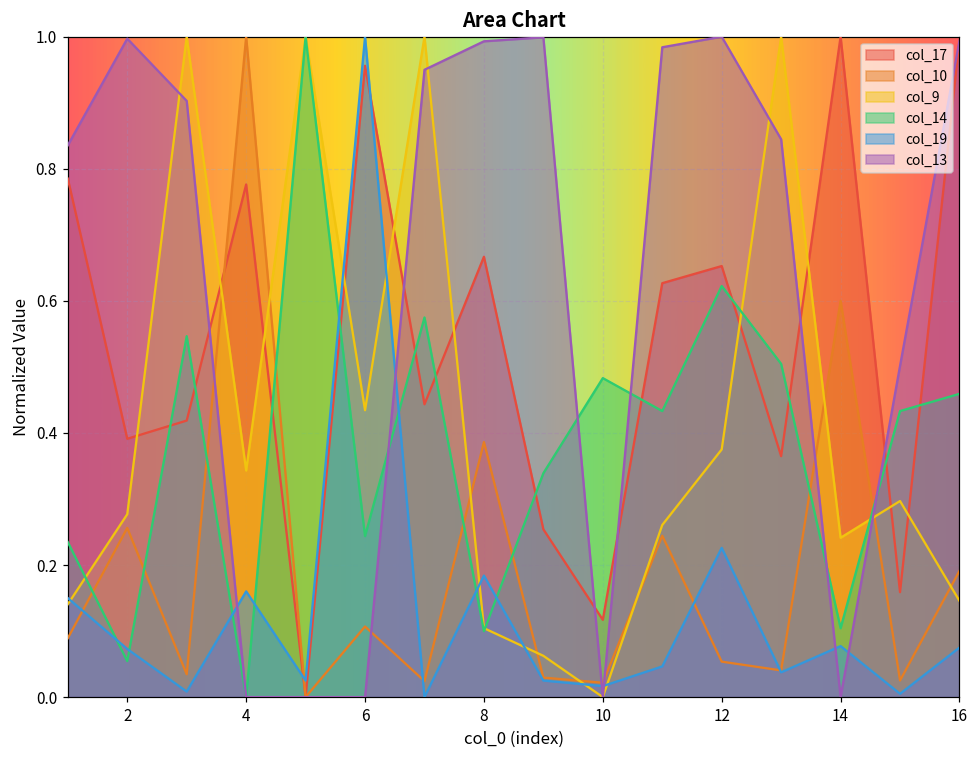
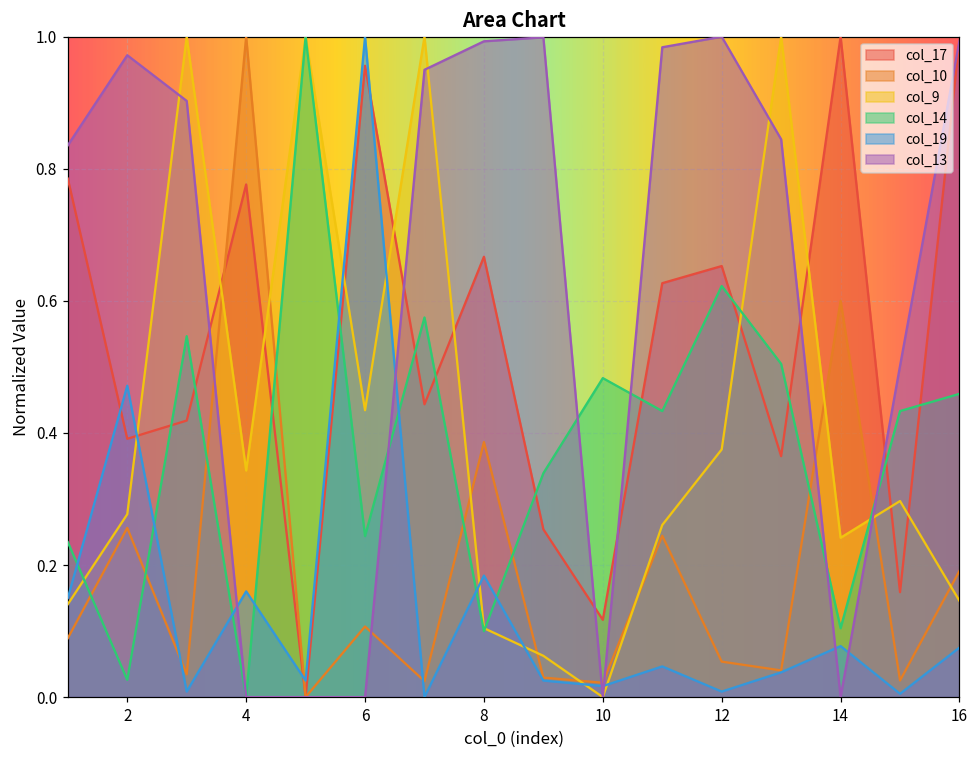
col_14, 2: 0.05 -> 0.03
col_19, 2: 0.07 -> 0.47
col_13, 2: 1.00 -> 0.97
col_19, 12: 0.23 -> 0.01
